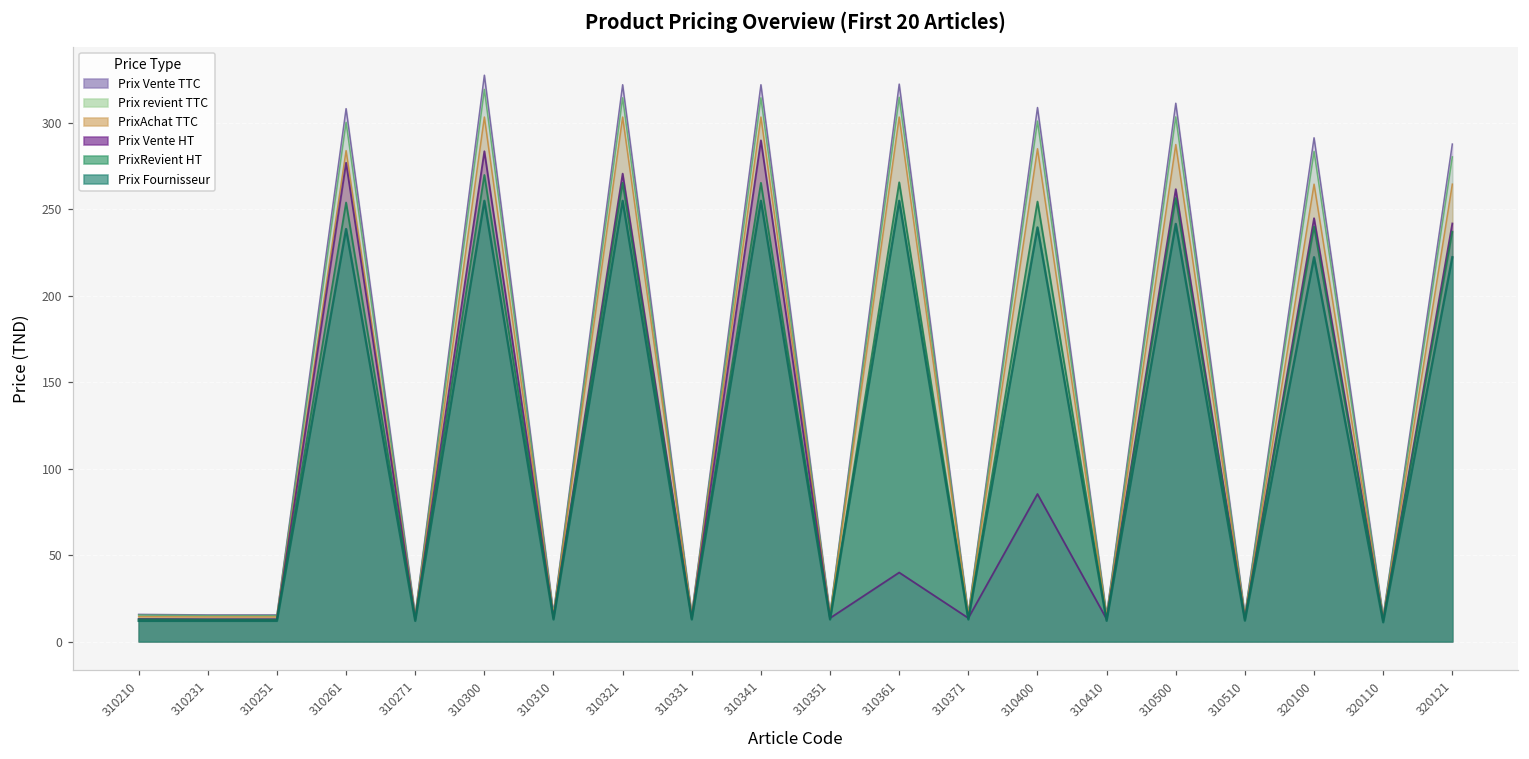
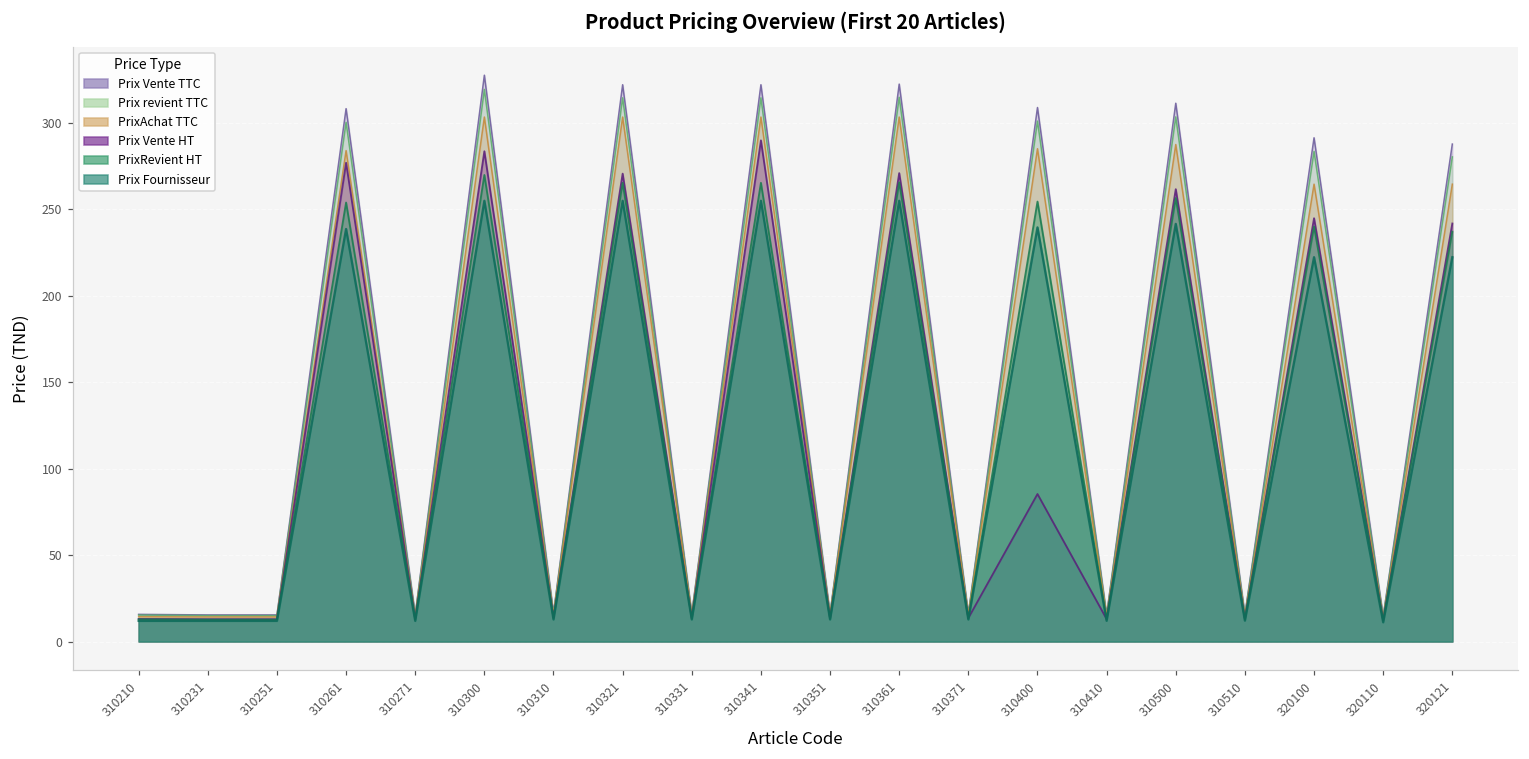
Prix Vente HT, 310361: 40 -> 271
